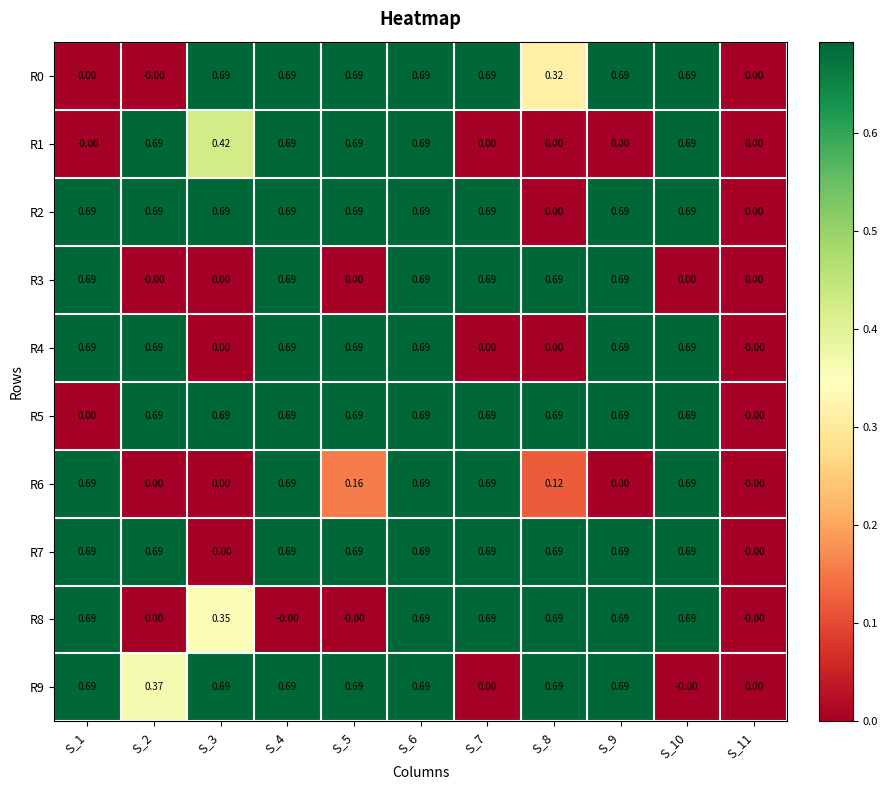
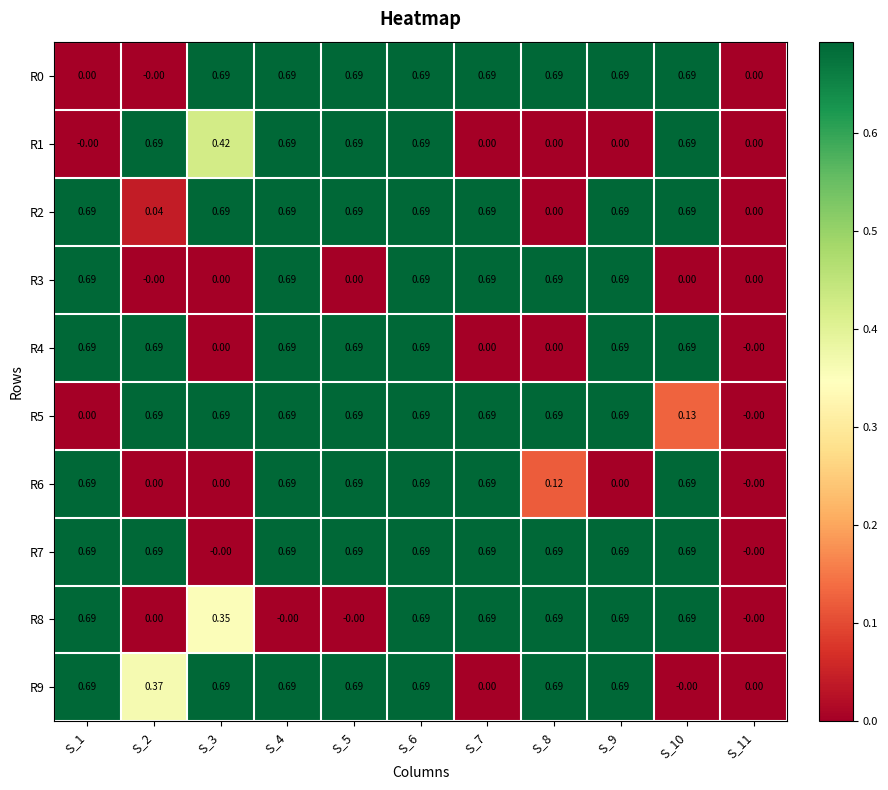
R0, S_8: 0.32 -> 0.69
R2, S_2: 0.69 -> 0.04
R5, S_10: 0.69 -> 0.13
R6, S_5: 0.16 -> 0.69
